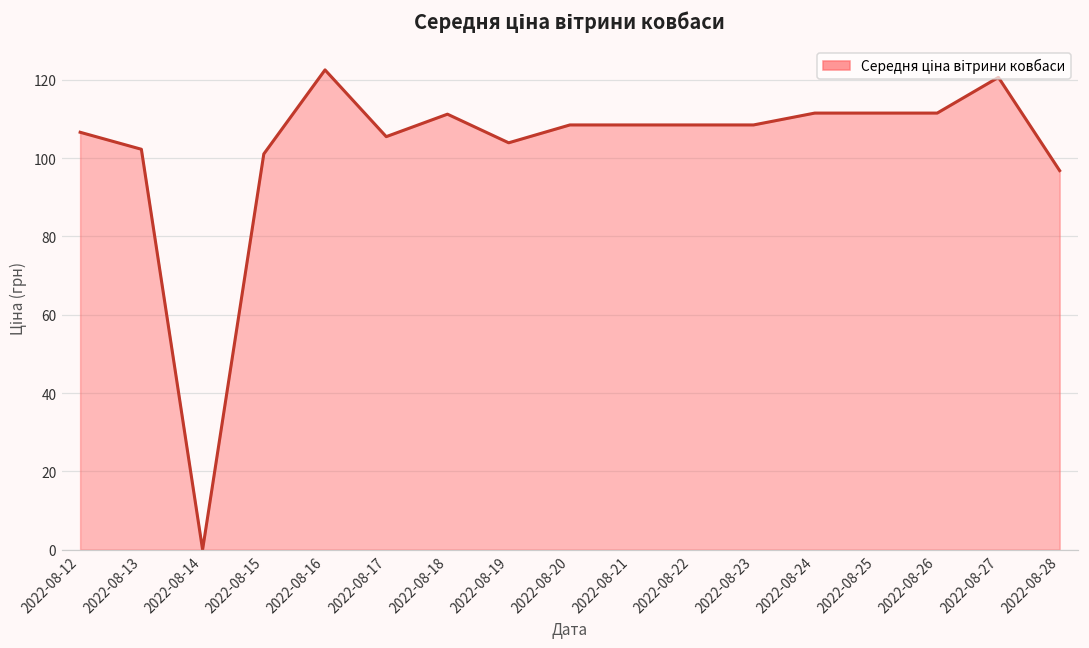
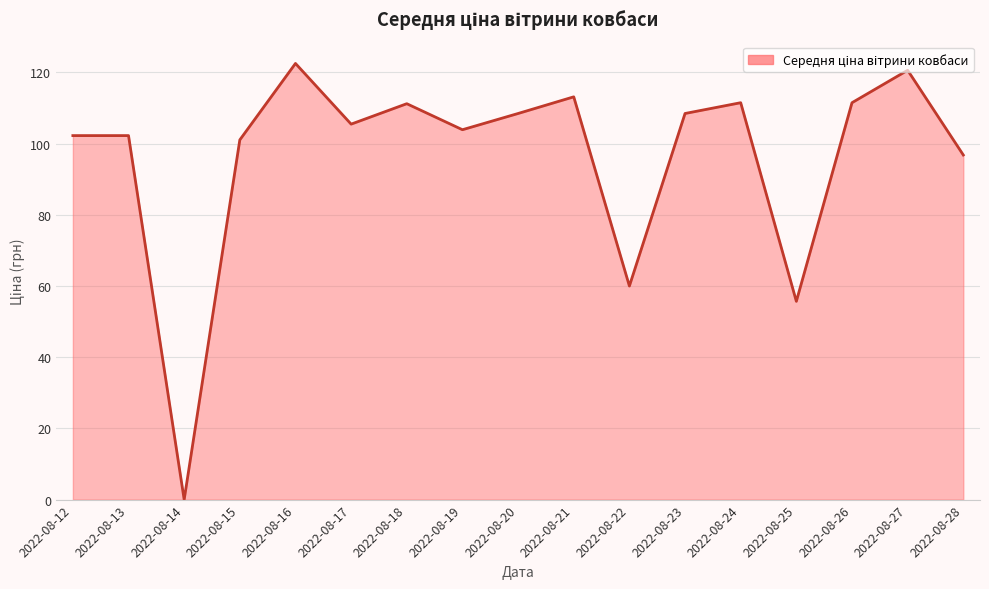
2022-08-12: 107 -> 102
2022-08-21: 108 -> 113
2022-08-22: 108 -> 60
2022-08-25: 112 -> 56
